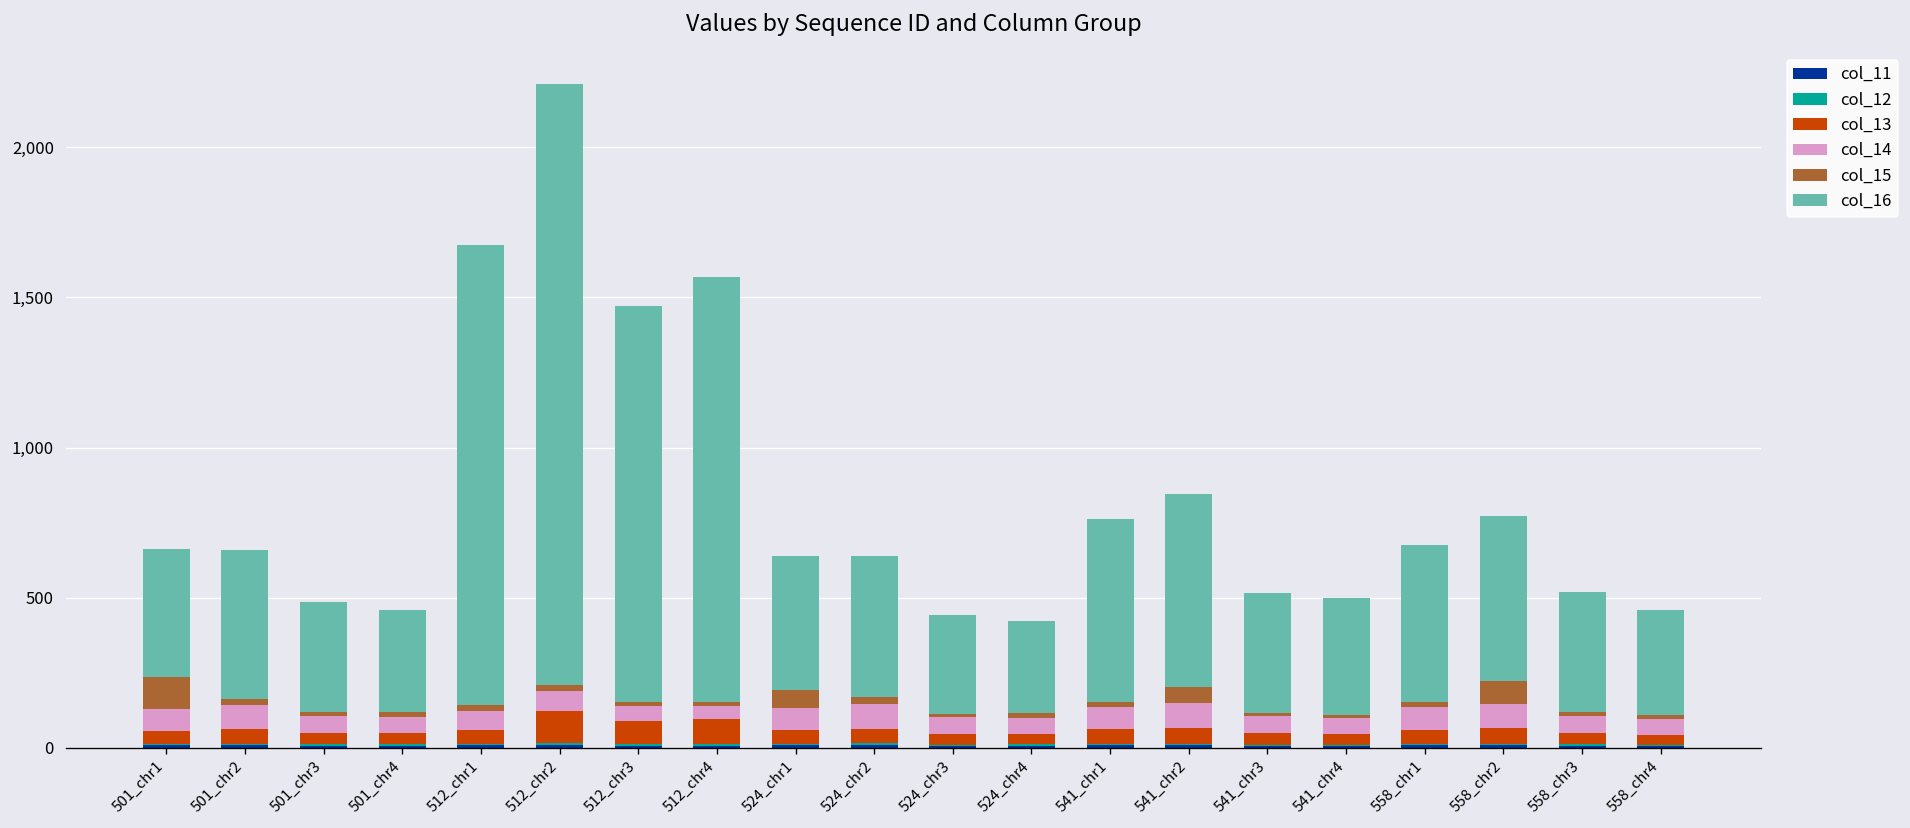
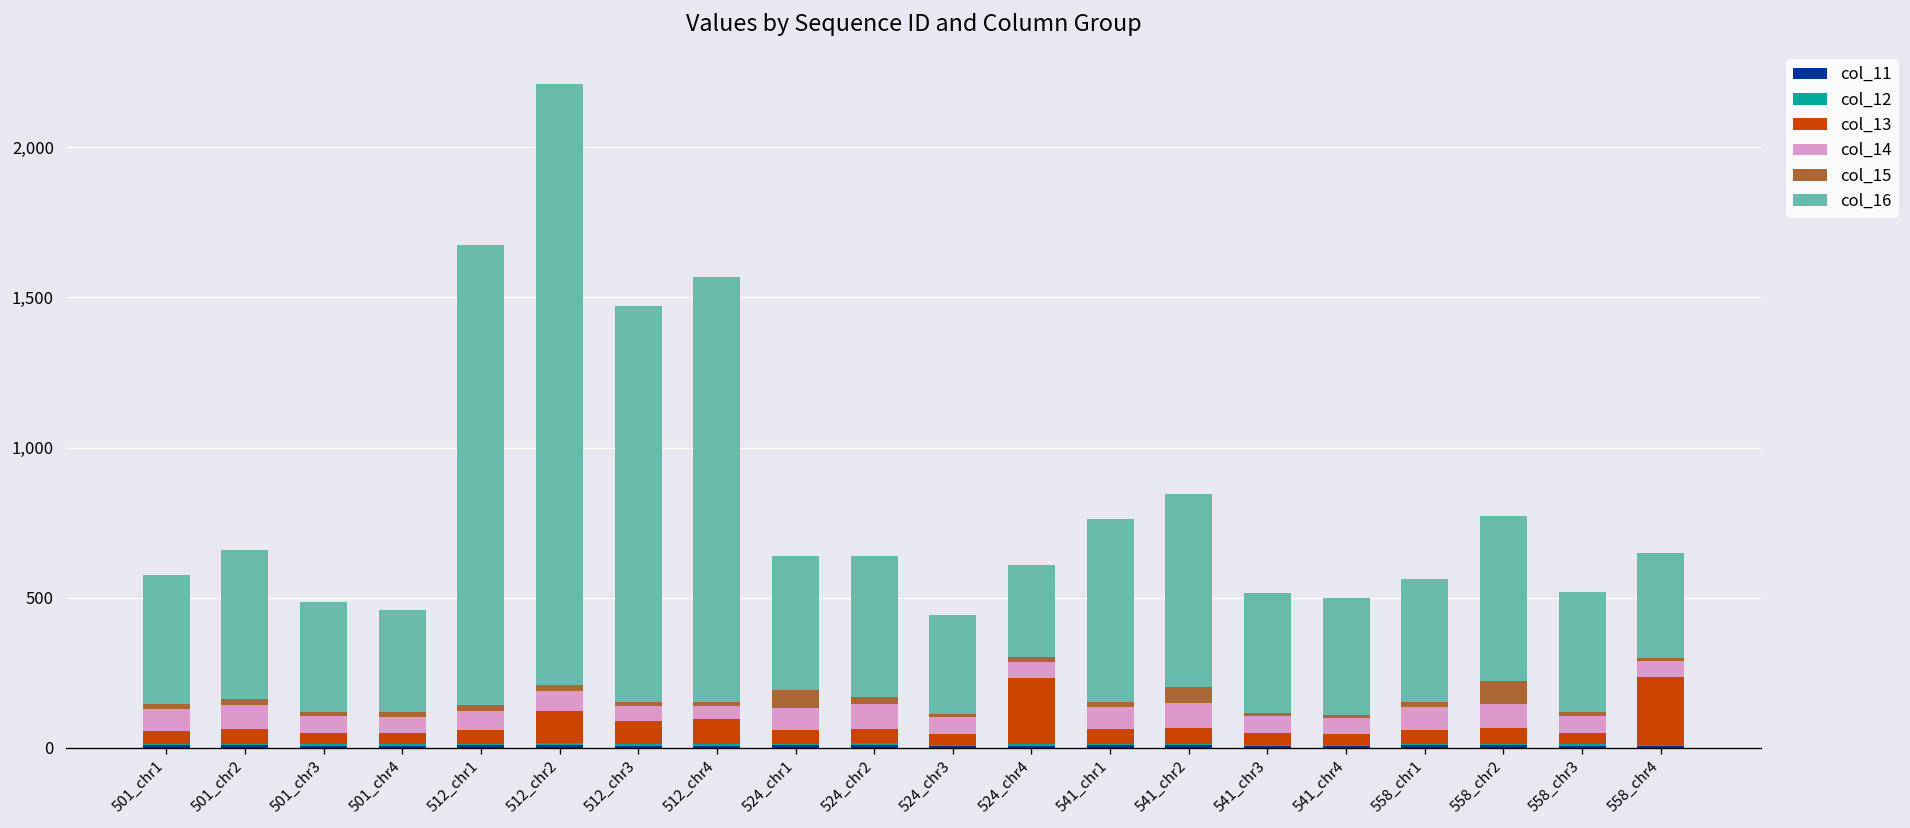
col_15, 501_chr1: 100 -> 20
col_13, 524_chr4: 30 -> 220
col_16, 558_chr1: 520 -> 410
col_13, 558_chr4: 30 -> 230
